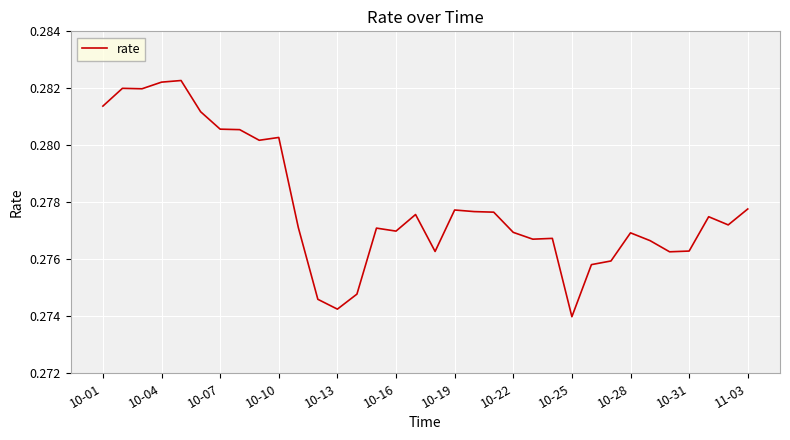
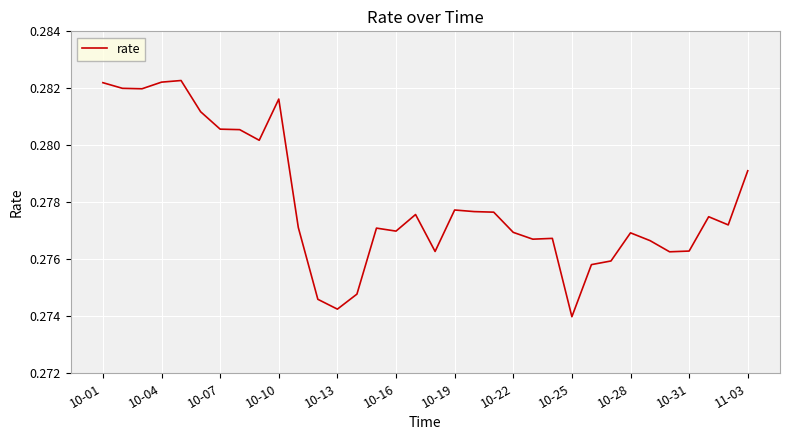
10-01: 0.2814 -> 0.2822
10-10: 0.2803 -> 0.2816
11-03: 0.2778 -> 0.2791
